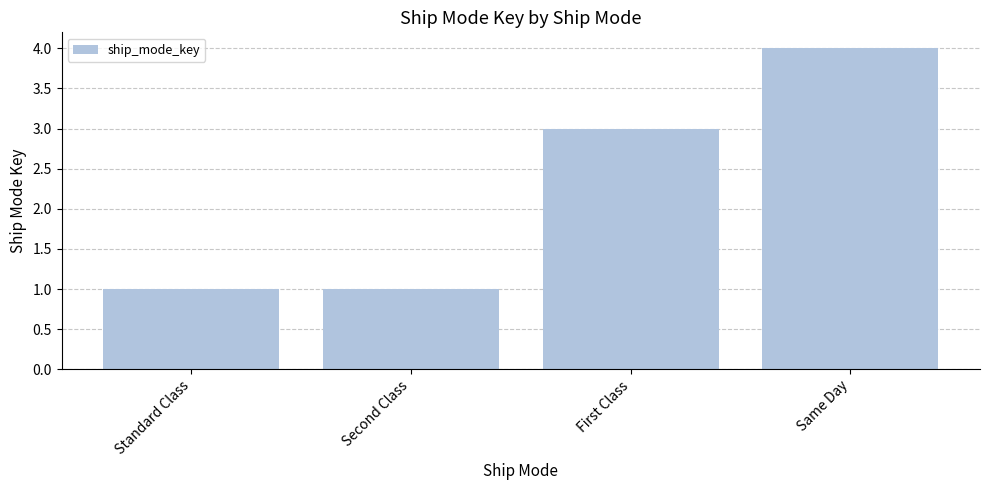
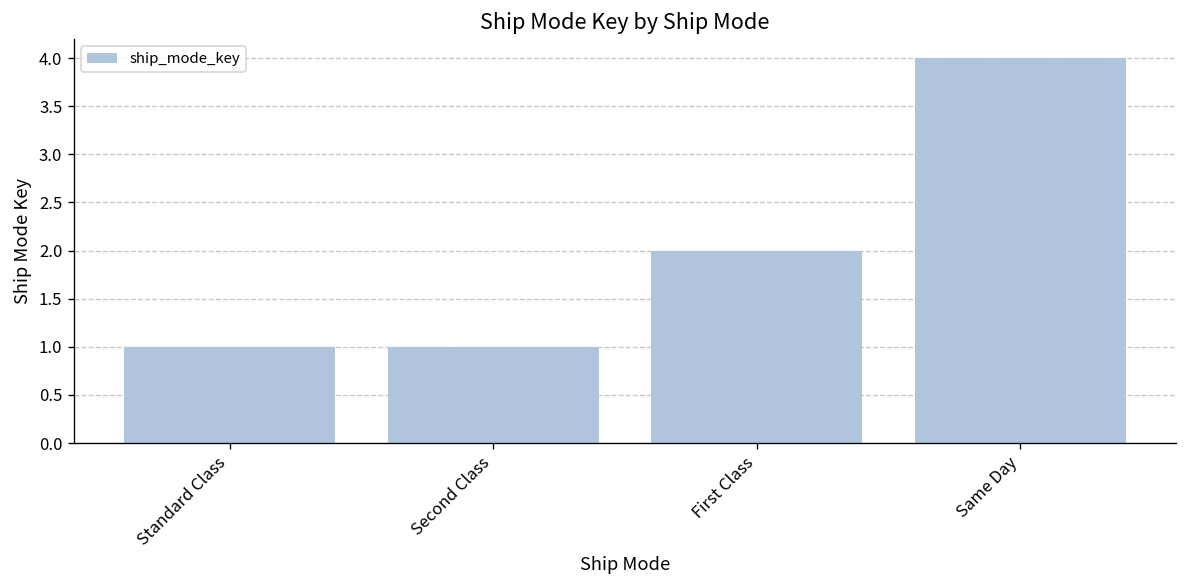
First Class: 3 -> 2
